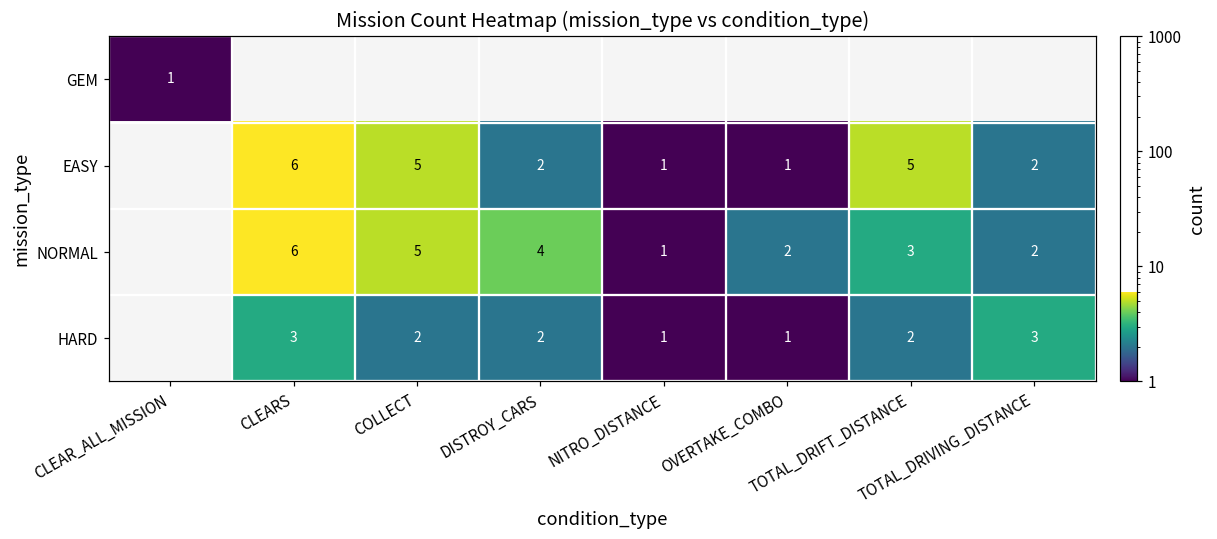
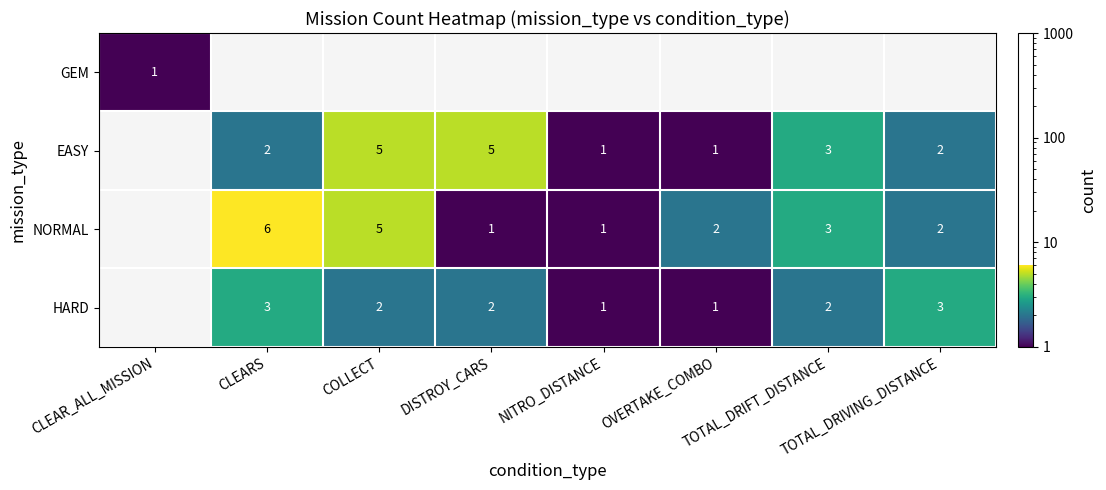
EASY, CLEARS: 6 -> 2
EASY, DISTROY_CARS: 2 -> 5
EASY, TOTAL_DRIFT_DISTANCE: 5 -> 3
NORMAL, DISTROY_CARS: 4 -> 1
